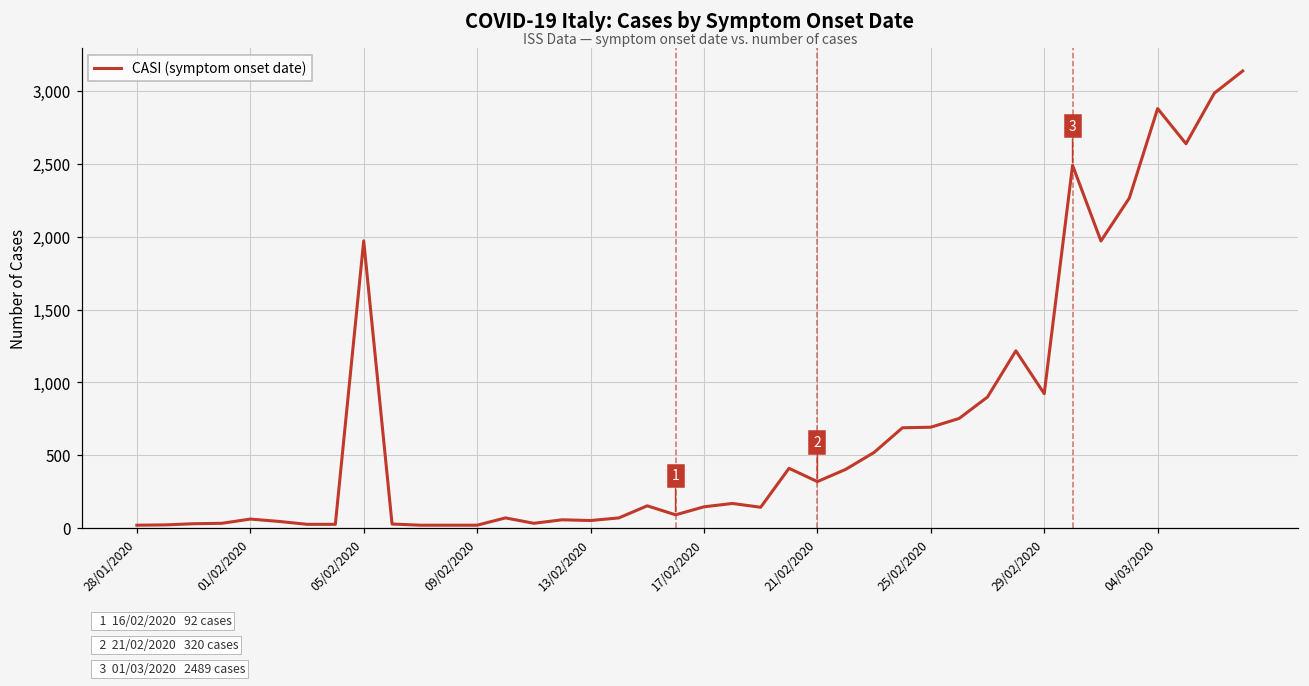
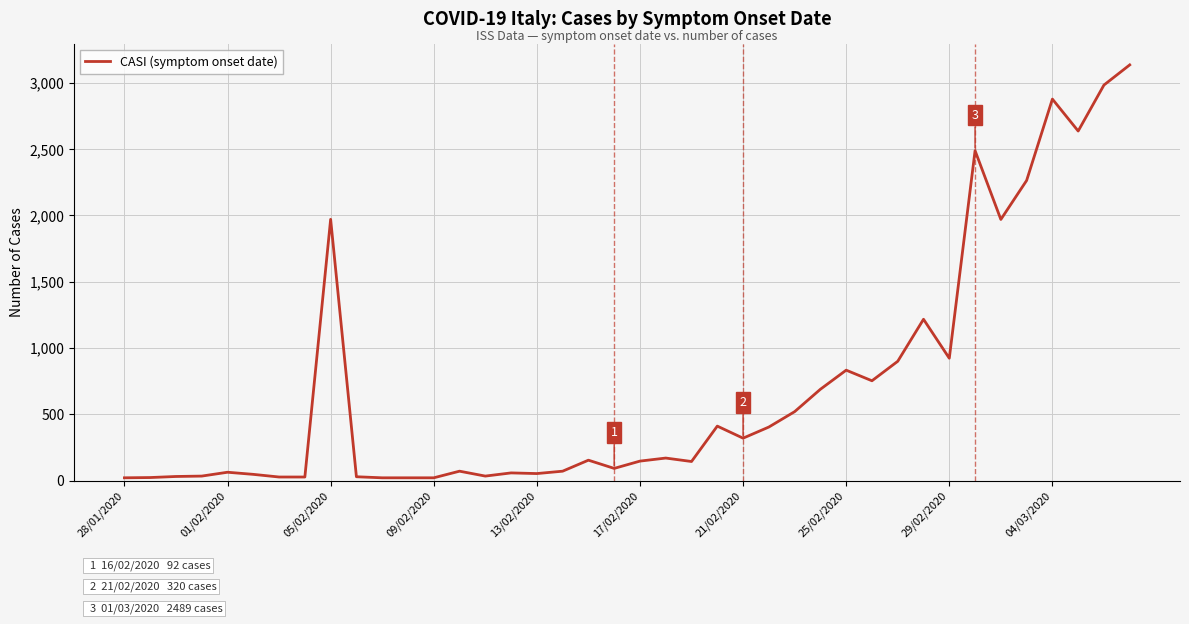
25/02/2020: 690 -> 830
